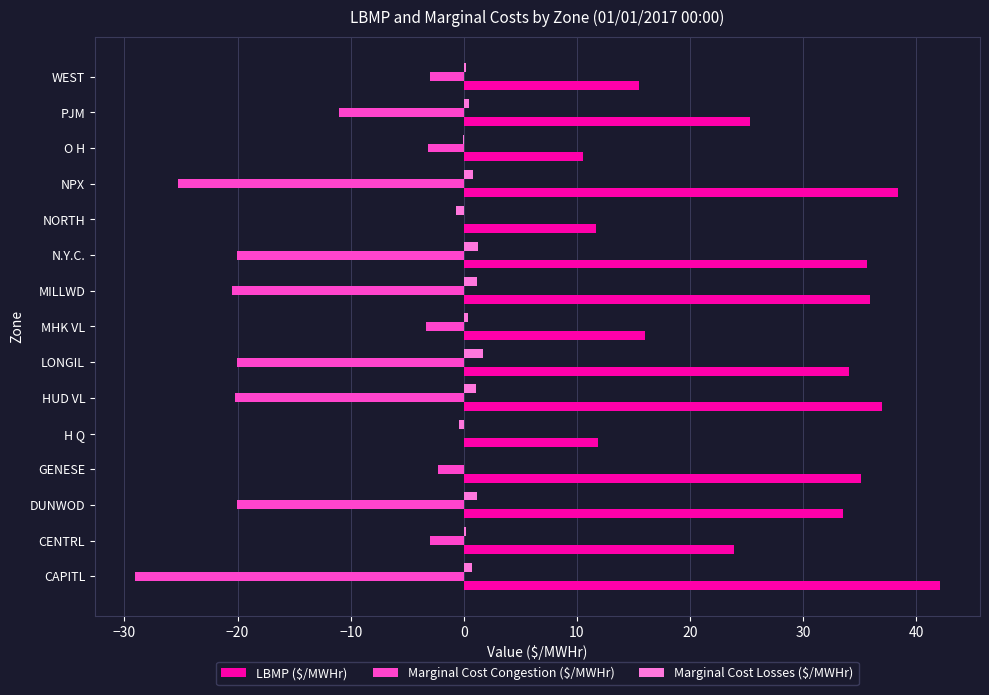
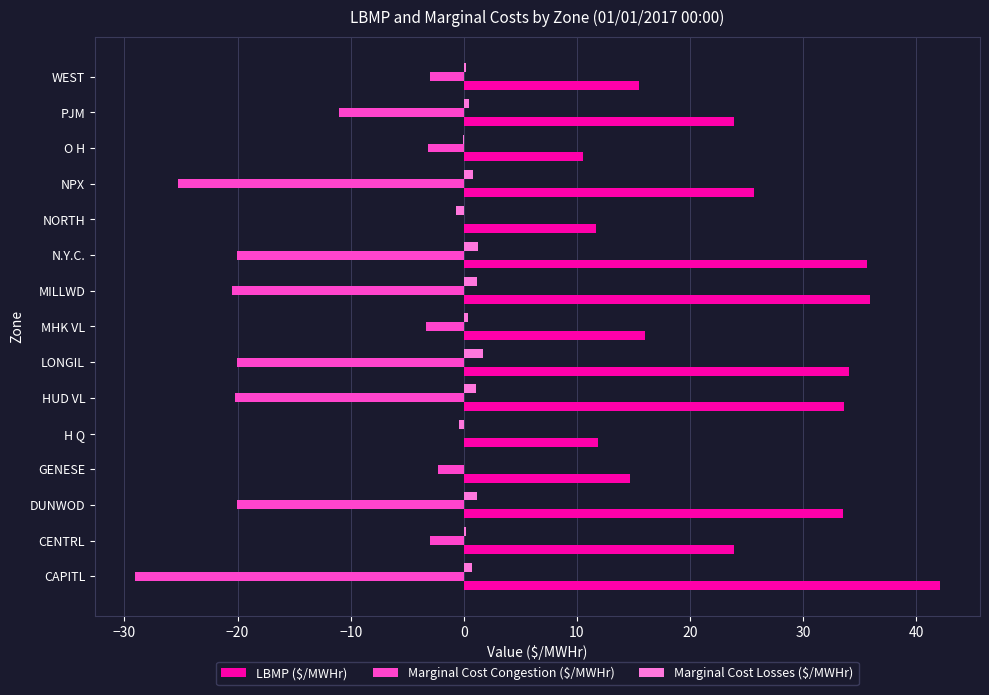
LBMP ($/MWHr), PJM: 25.3 -> 23.9
LBMP ($/MWHr), NPX: 38.4 -> 25.6
LBMP ($/MWHr), HUD VL: 36.9 -> 33.6
LBMP ($/MWHr), GENESE: 35.1 -> 14.7
